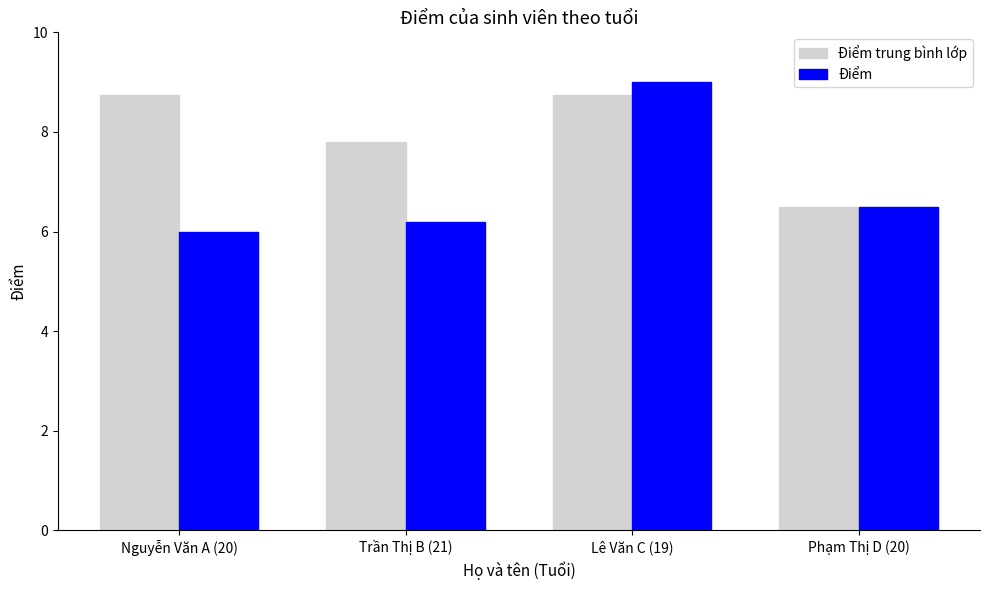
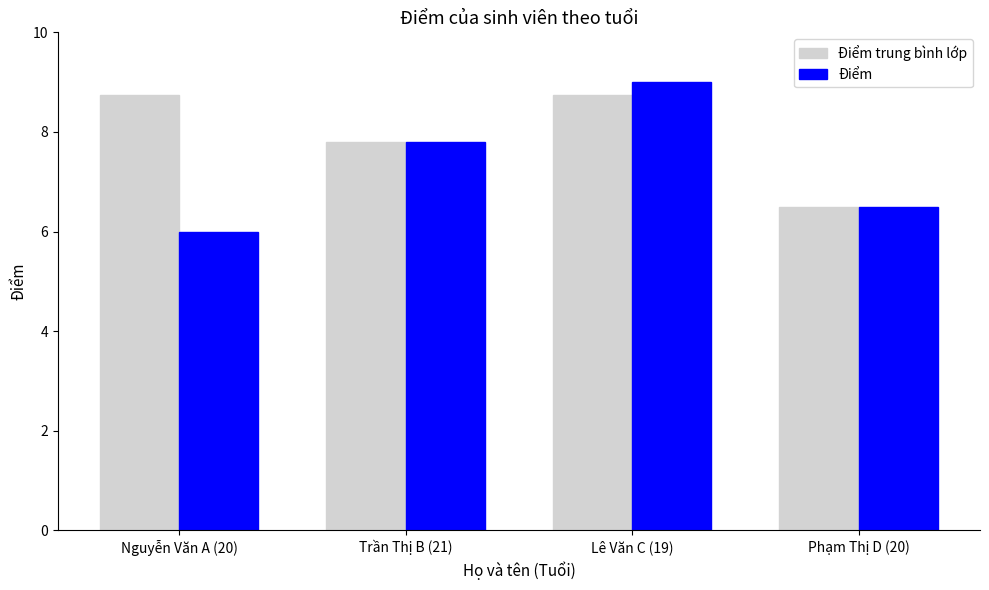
Điểm, Trần Thị B (21): 6.2 -> 7.8
